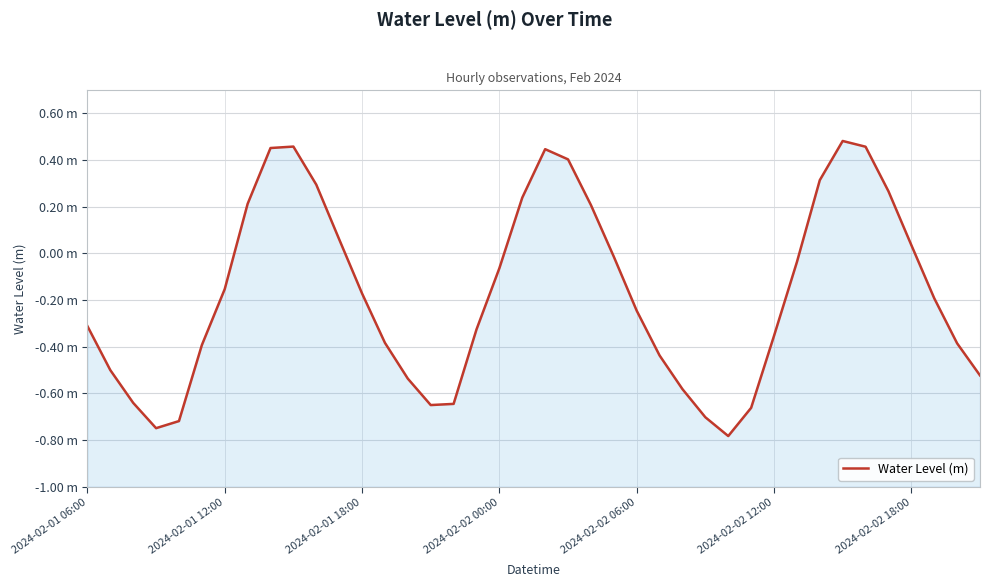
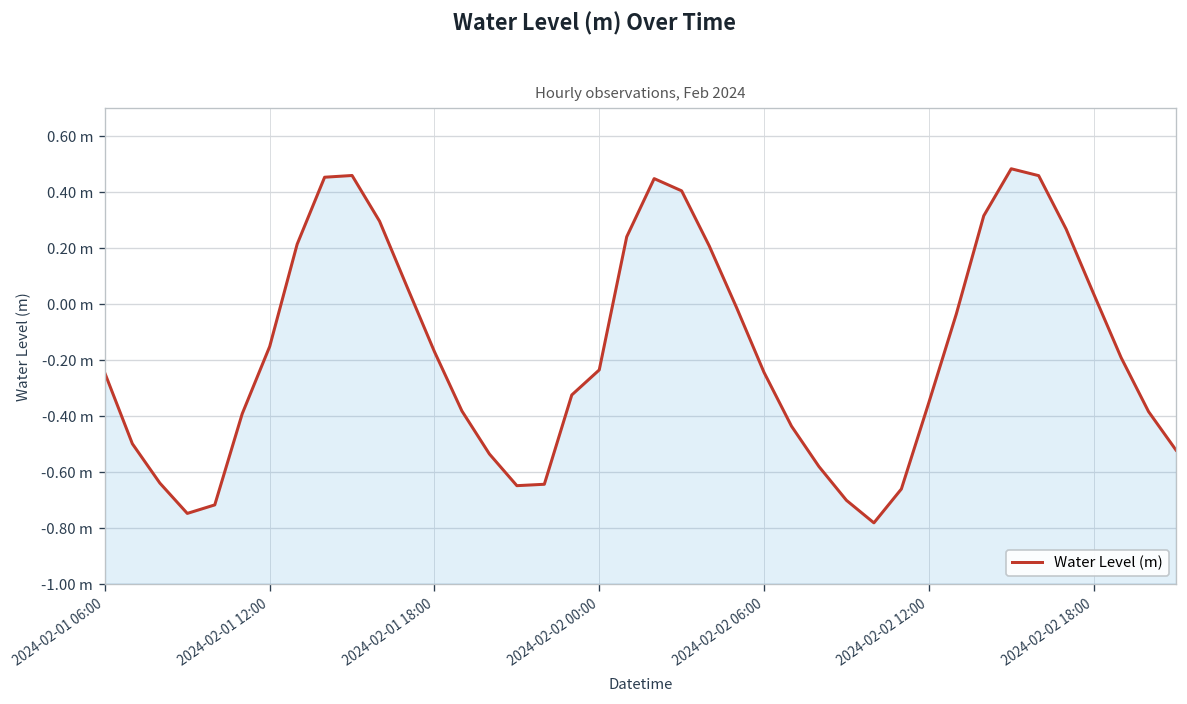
2024-02-01 06:00: -0.31 m -> -0.25 m
2024-02-02 00:00: -0.06 m -> -0.24 m
